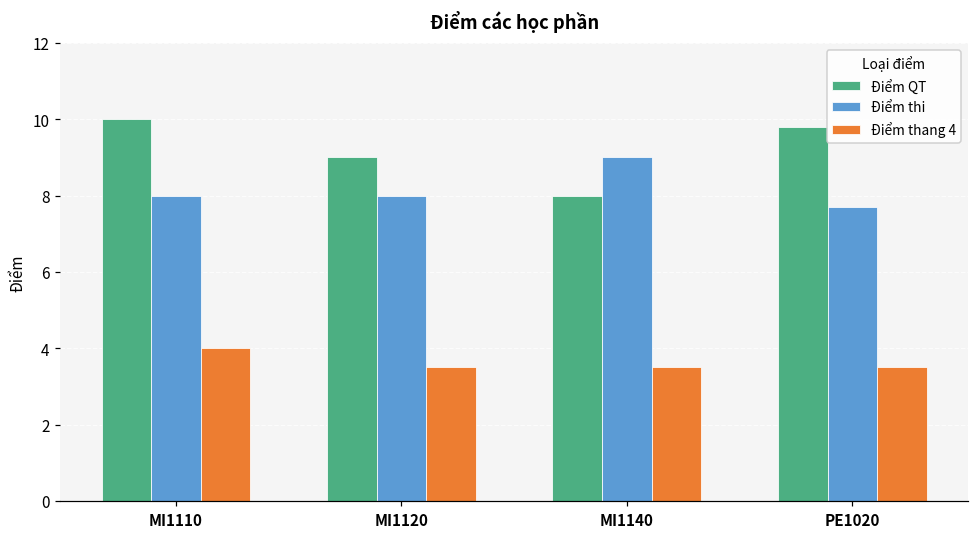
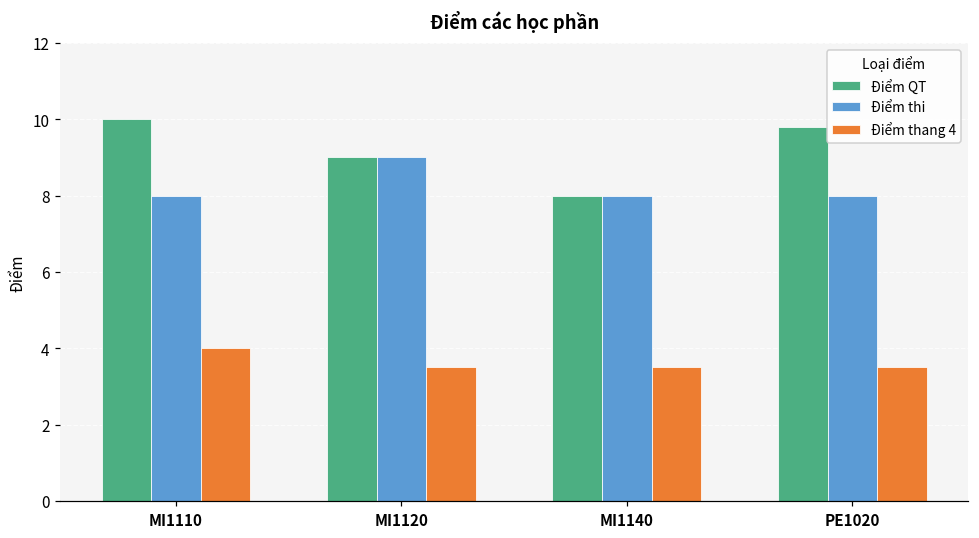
Điểm thi, MI1120: 8 -> 9
Điểm thi, MI1140: 9 -> 8
Điểm thi, PE1020: 7.7 -> 8.0
